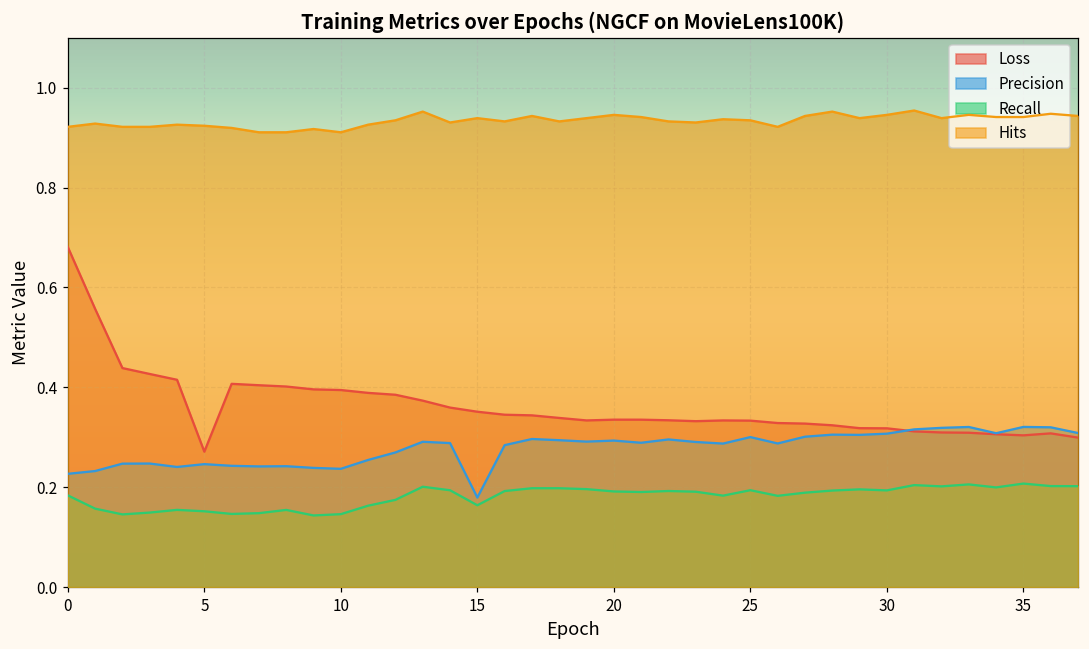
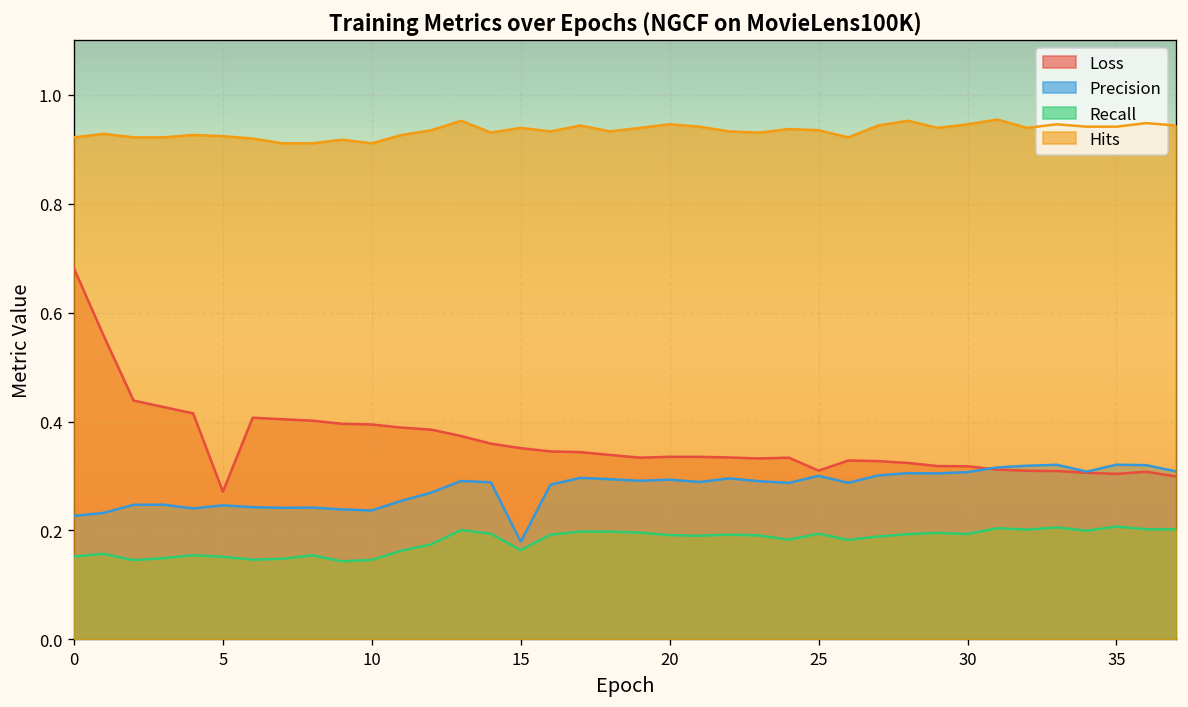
Recall, 0: 0.18 -> 0.15
Loss, 25: 0.33 -> 0.31
